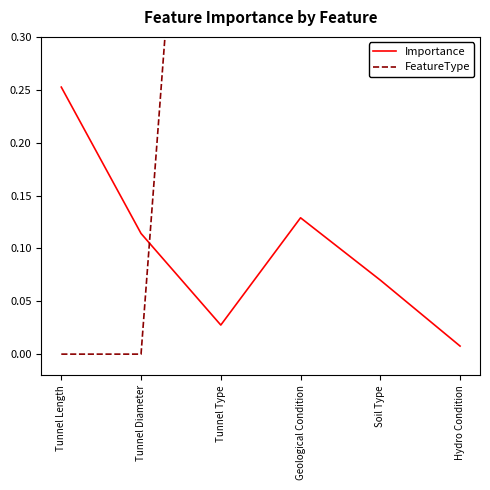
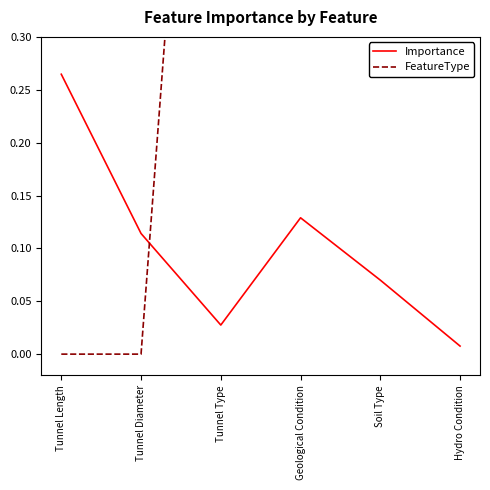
Importance, Tunnel Length: 0.253 -> 0.265
